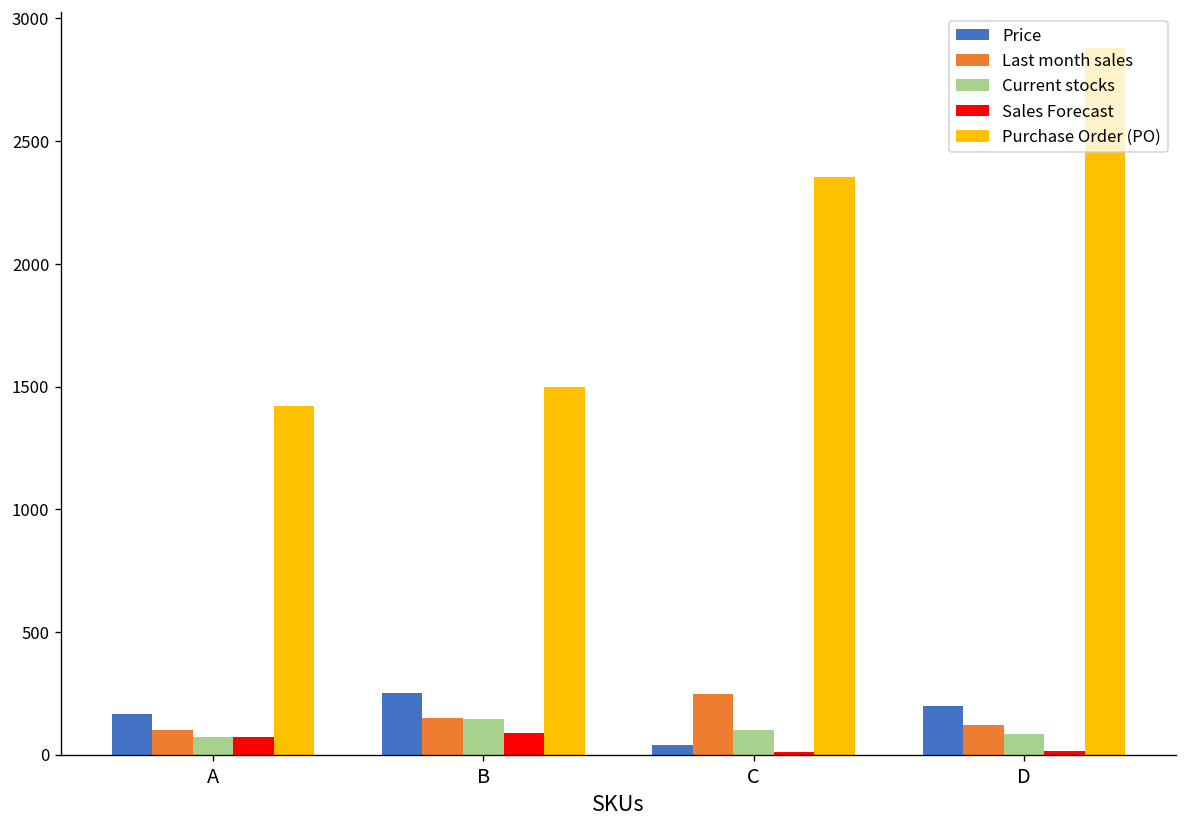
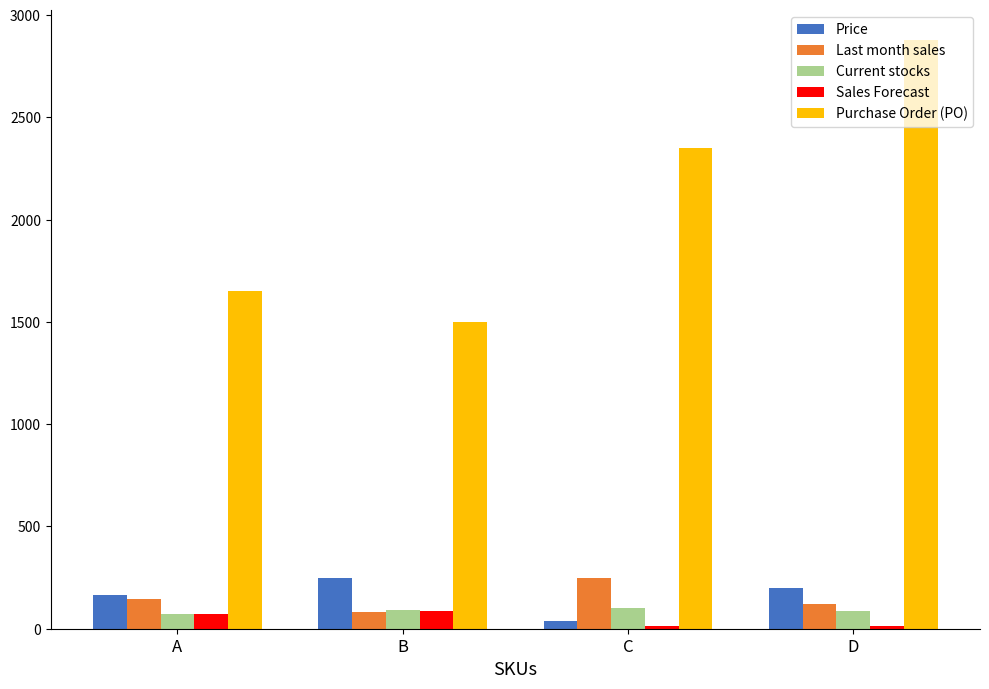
Last month sales, A: 100 -> 140
Purchase Order (PO), A: 1420 -> 1650
Last month sales, B: 150 -> 80
Current stocks, B: 140 -> 90
